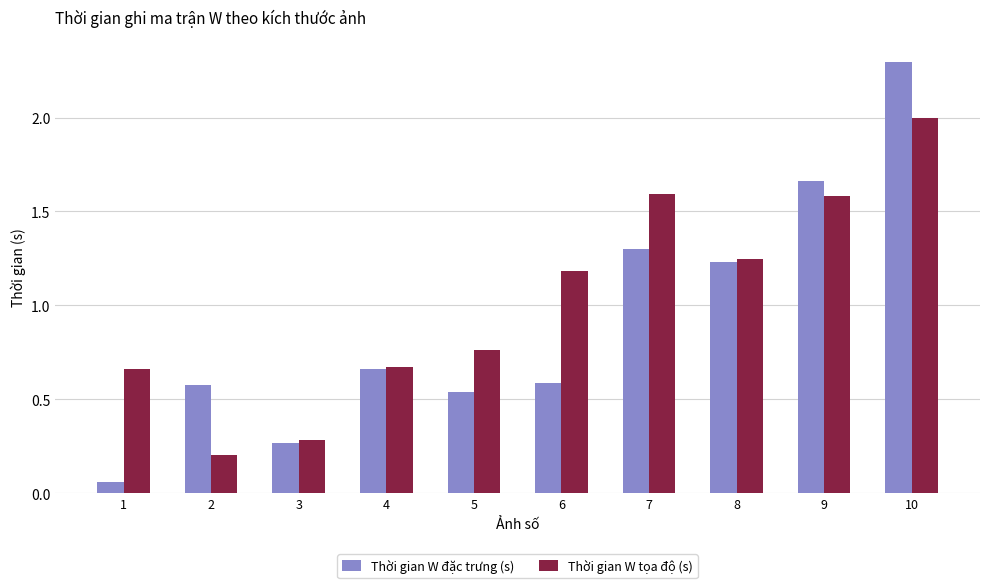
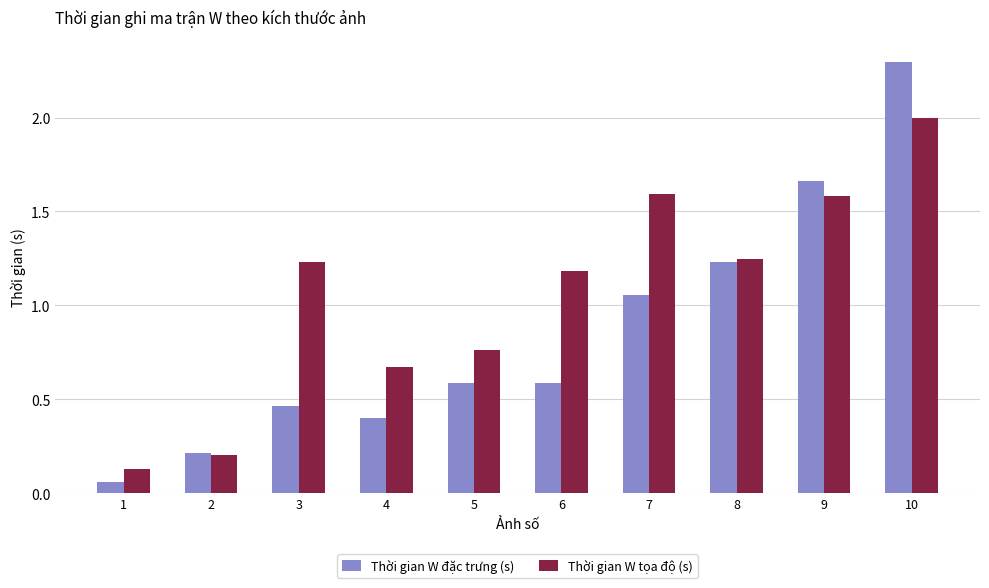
Thời gian W tọa độ (s), 1: 0.66 -> 0.13
Thời gian W đặc trưng (s), 2: 0.58 -> 0.21
Thời gian W đặc trưng (s), 3: 0.27 -> 0.46
Thời gian W tọa độ (s), 3: 0.29 -> 1.23
Thời gian W đặc trưng (s), 4: 0.66 -> 0.40
Thời gian W đặc trưng (s), 5: 0.54 -> 0.59
Thời gian W đặc trưng (s), 7: 1.30 -> 1.05
